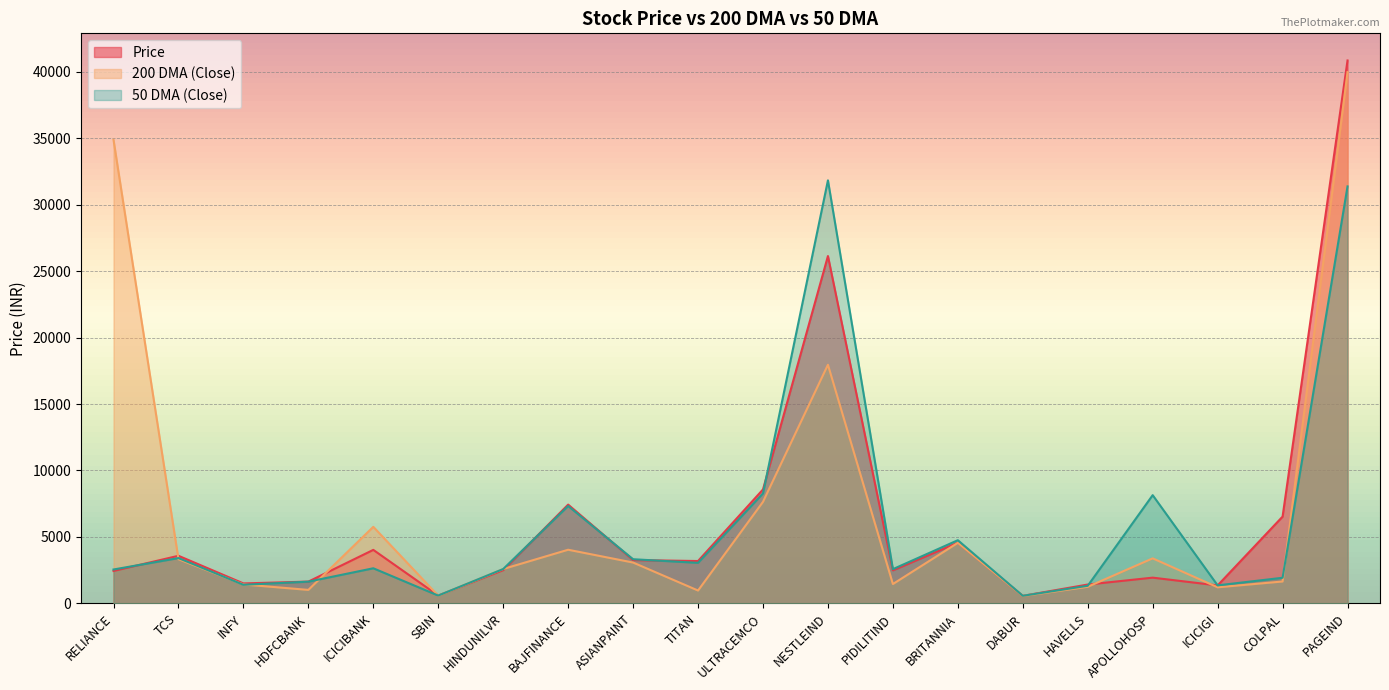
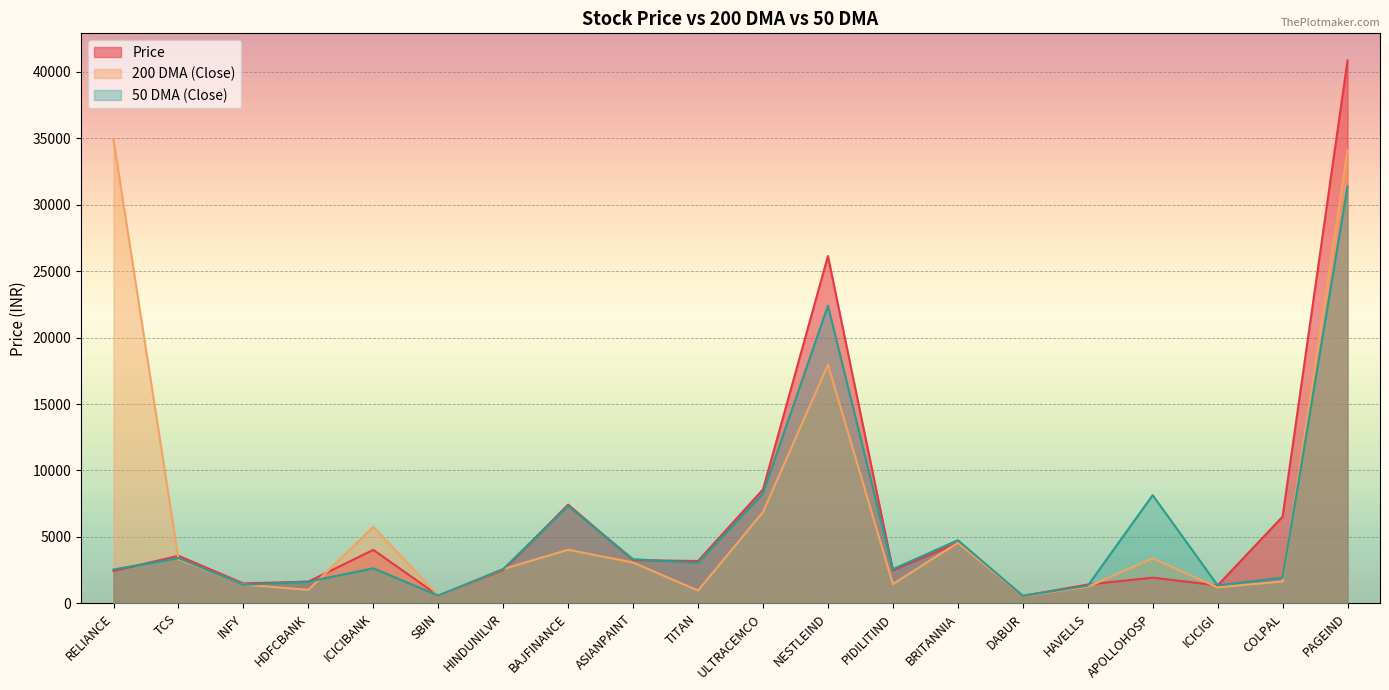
200 DMA (Close), ULTRACEMCO: 7600 -> 6900
50 DMA (Close), NESTLEIND: 31800 -> 22400
200 DMA (Close), PAGEIND: 40000 -> 34100
